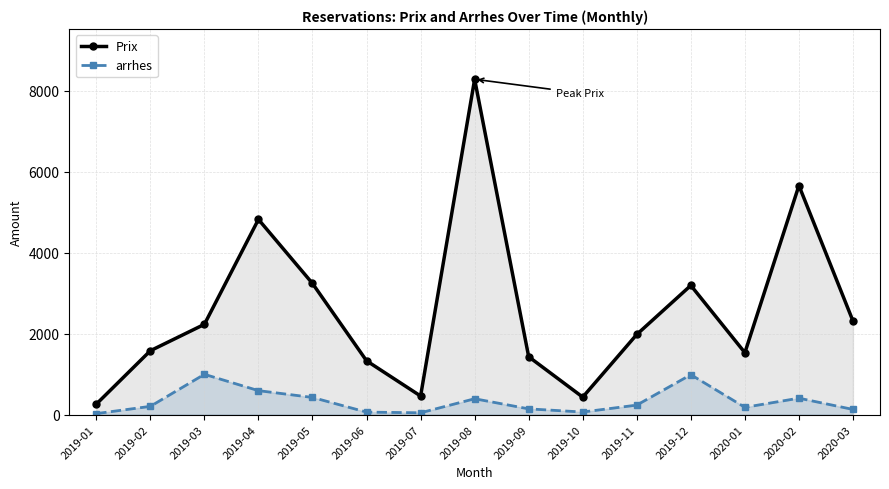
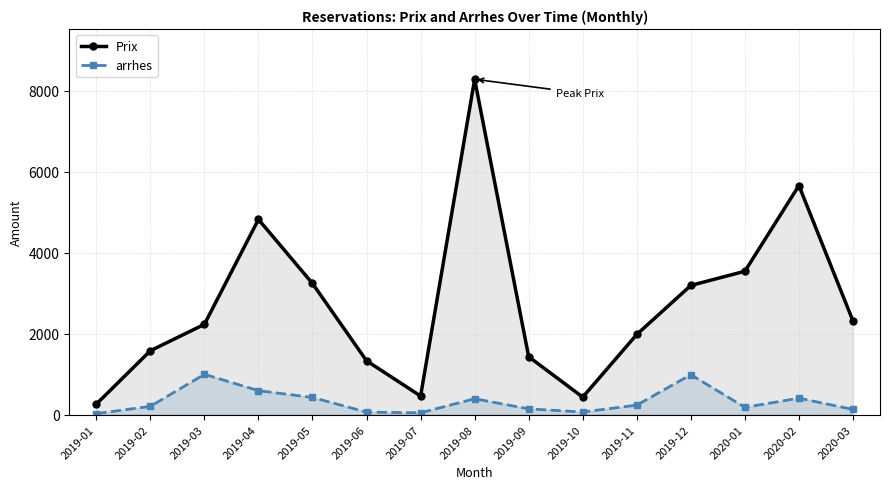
Prix, 2020-01: 1500 -> 3500
